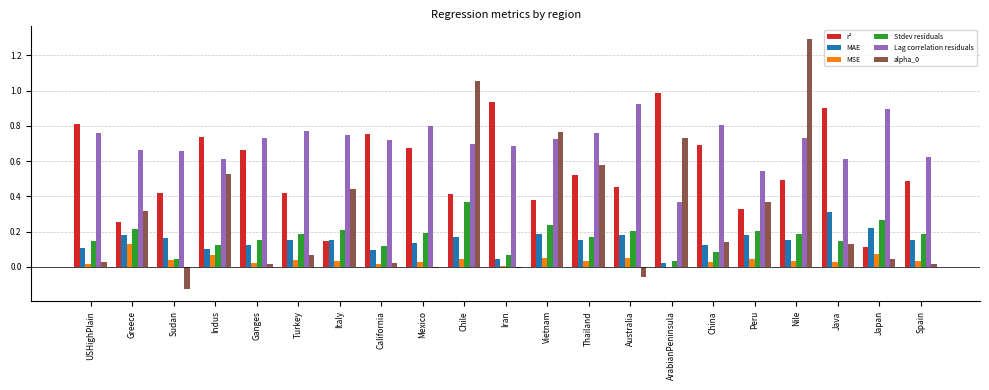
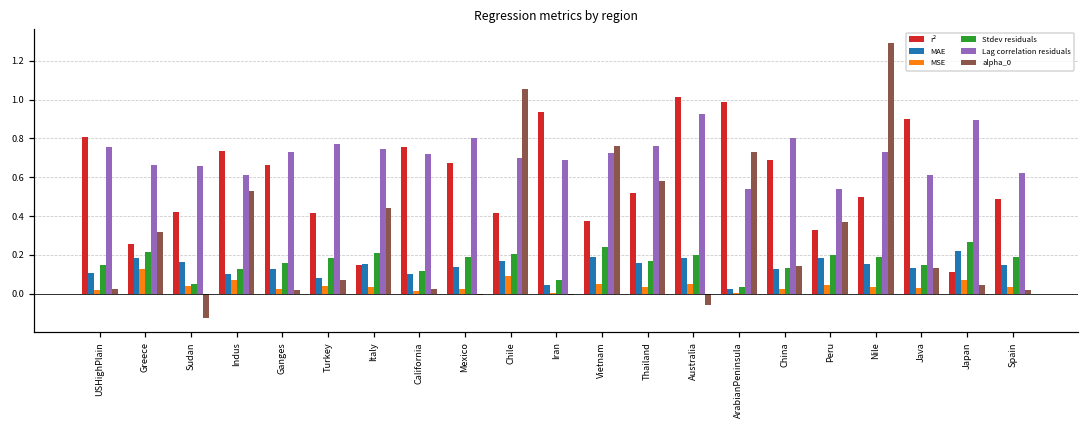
MAE, Turkey: 0.15 -> 0.08
MSE, Chile: 0.04 -> 0.09
Stdev residuals, Chile: 0.37 -> 0.21
r², Australia: 0.45 -> 1.02
Lag correlation residuals, ArabianPeninsula: 0.37 -> 0.54
Stdev residuals, China: 0.09 -> 0.13
MAE, Java: 0.31 -> 0.13
